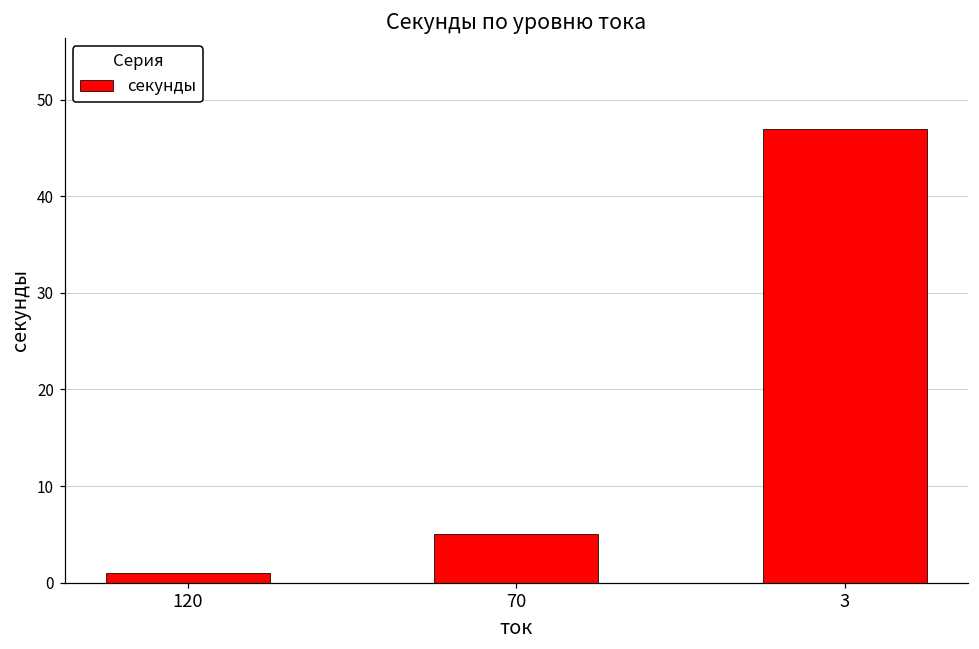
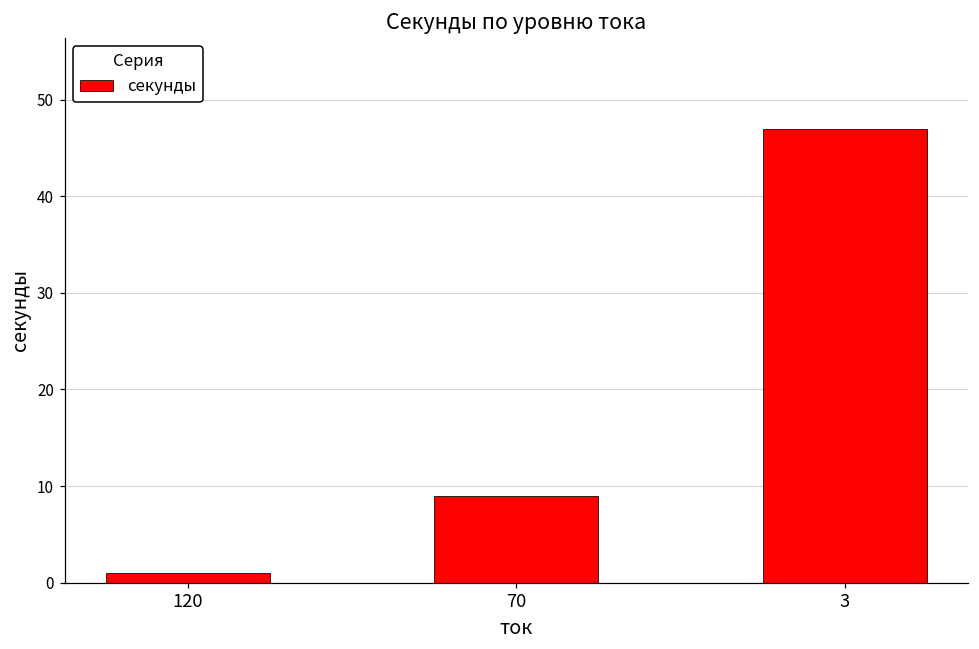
70: 5 -> 9
